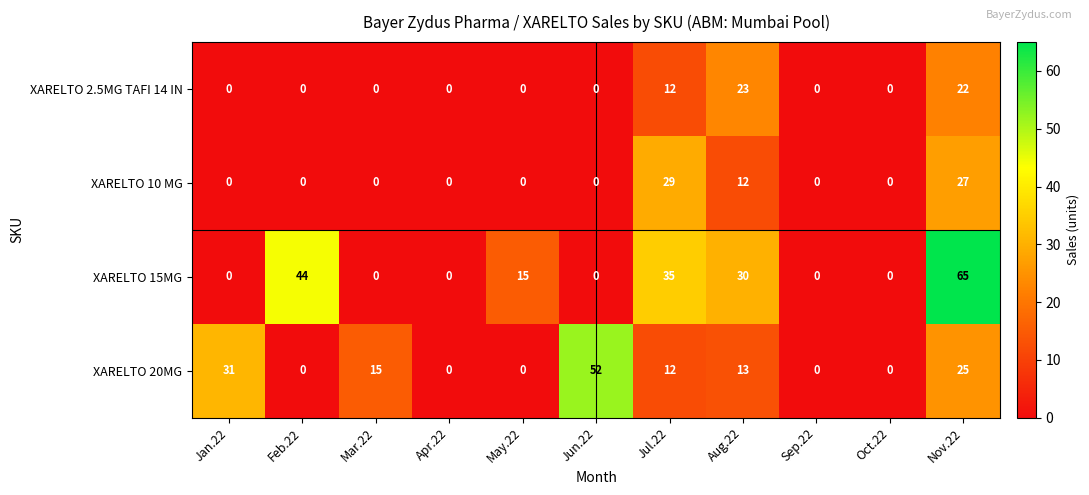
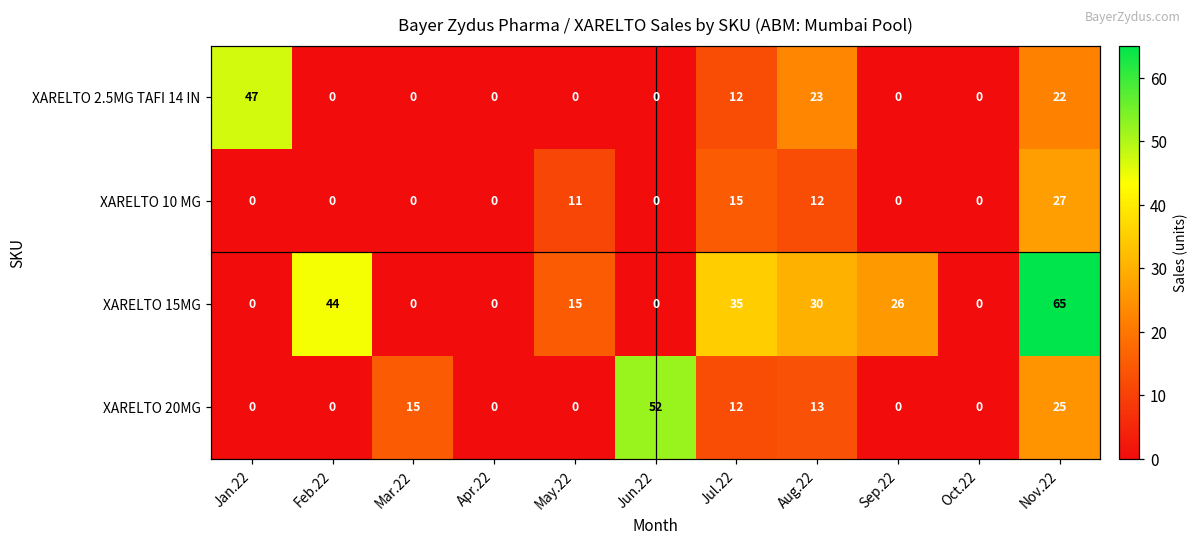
XARELTO 2.5MG TAFI 14 IN, Jan.22: 0 -> 47
XARELTO 10 MG, May.22: 0 -> 11
XARELTO 10 MG, Jul.22: 29 -> 15
XARELTO 15MG, Sep.22: 0 -> 26
XARELTO 20MG, Jan.22: 31 -> 0
